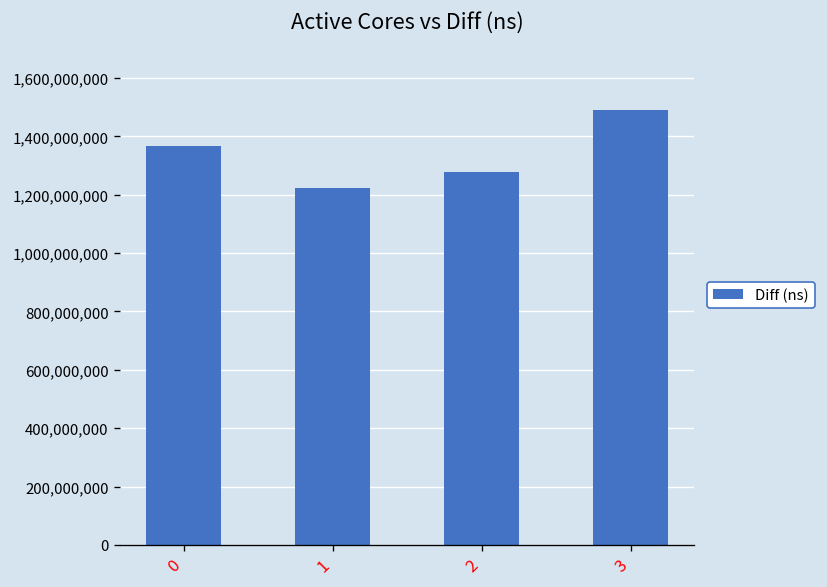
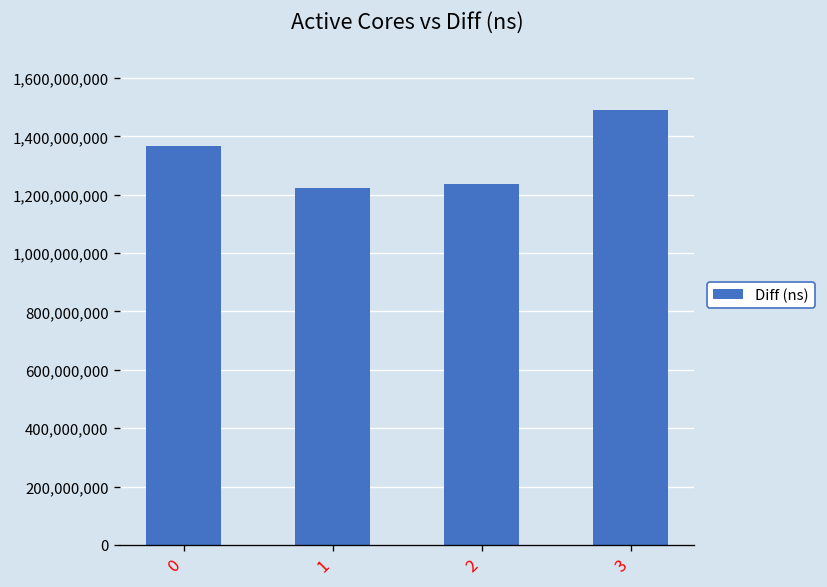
2: 1,280,000,000 -> 1,240,000,000
